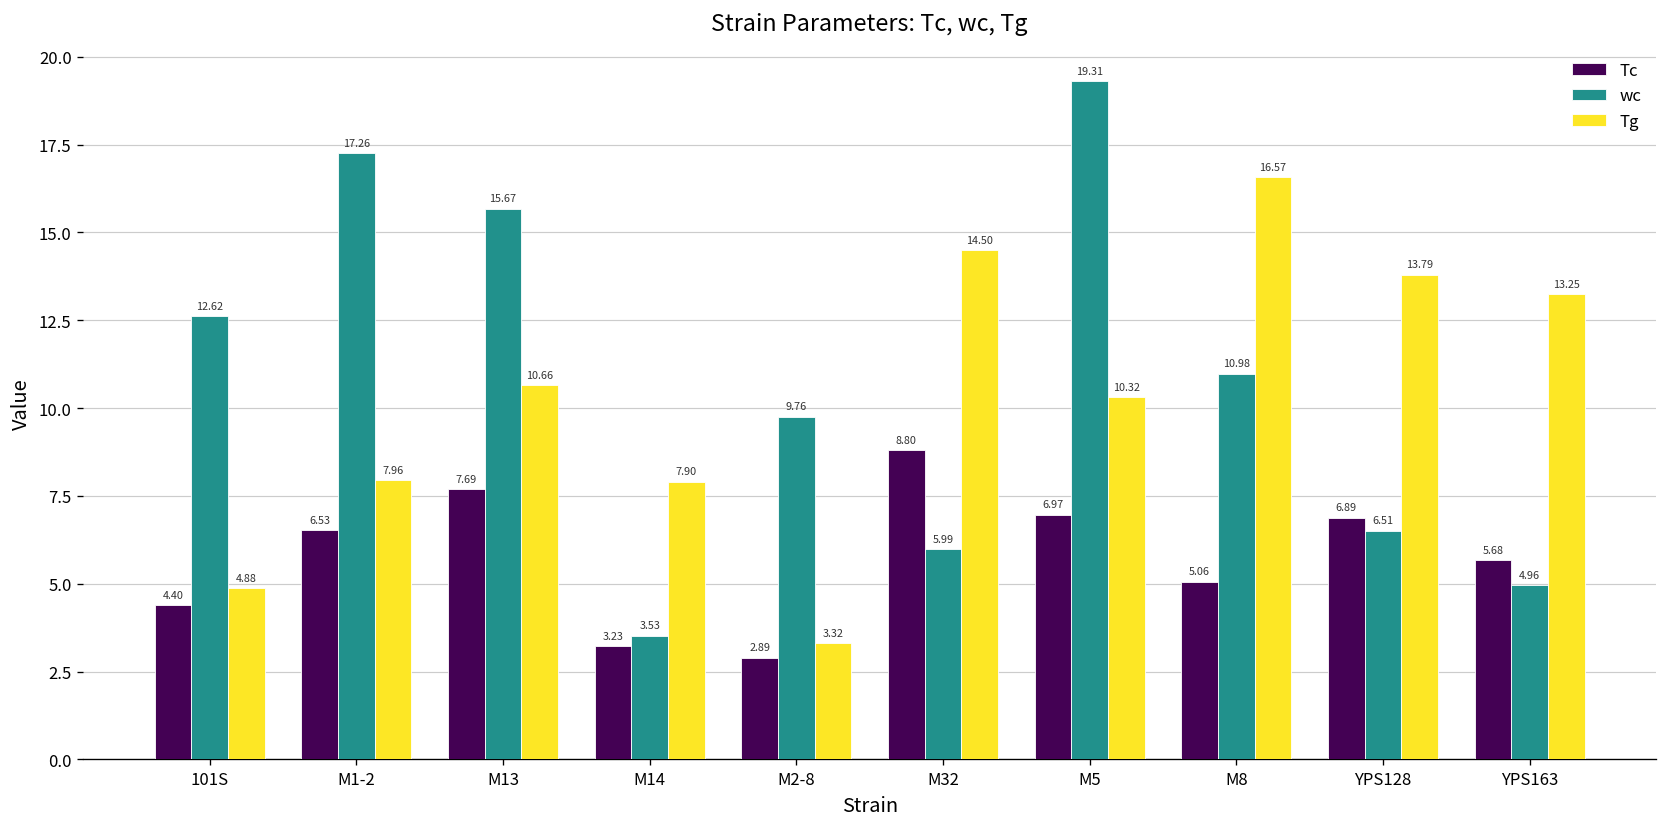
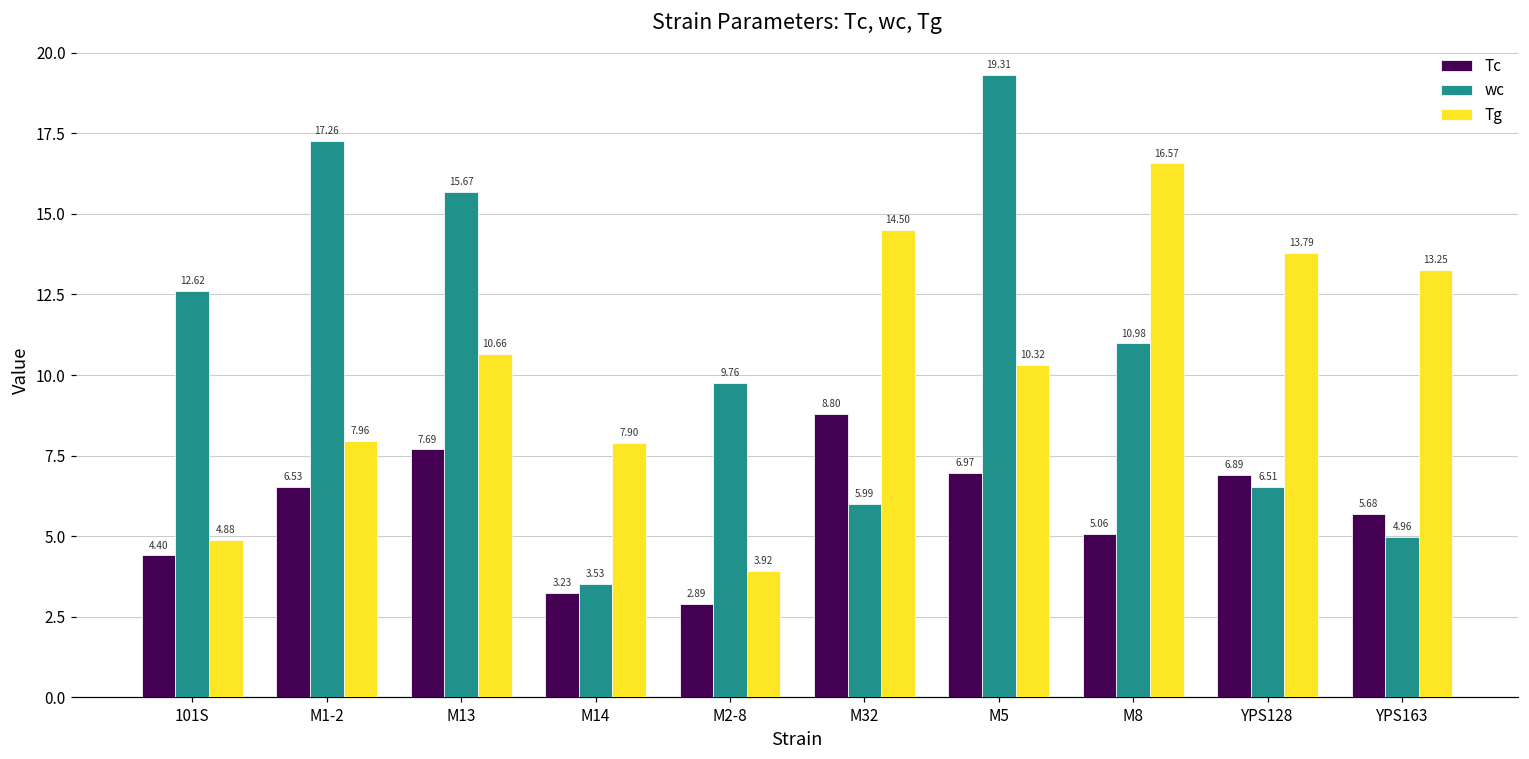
Tg, M2-8: 3.32 -> 3.92
